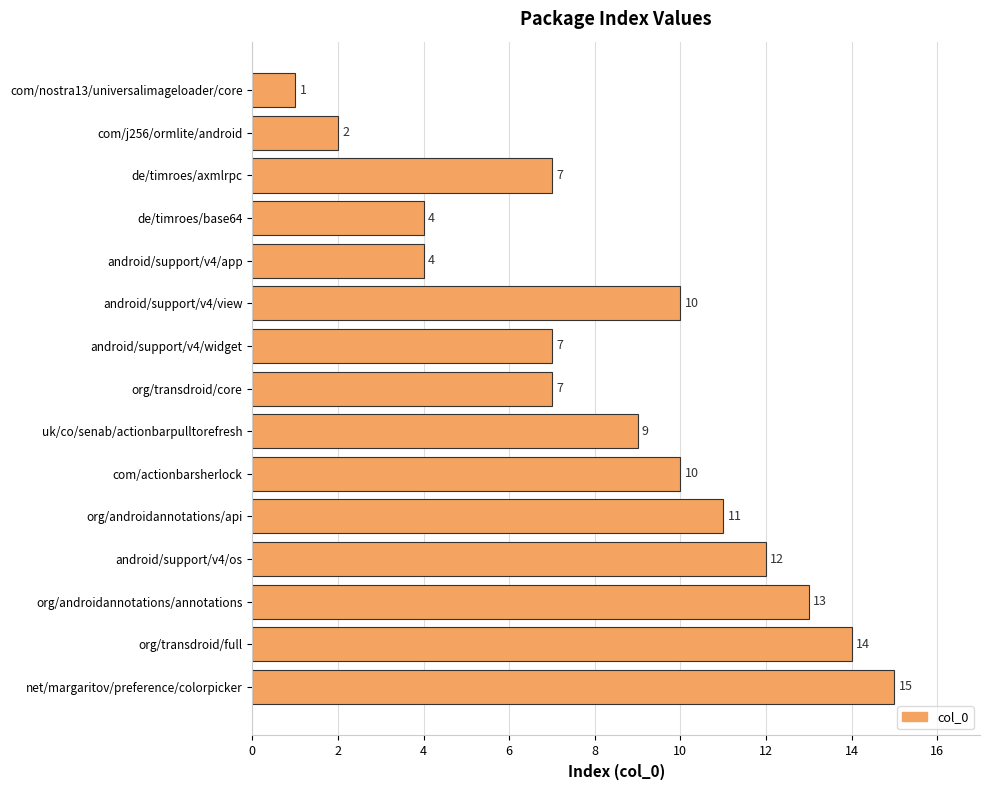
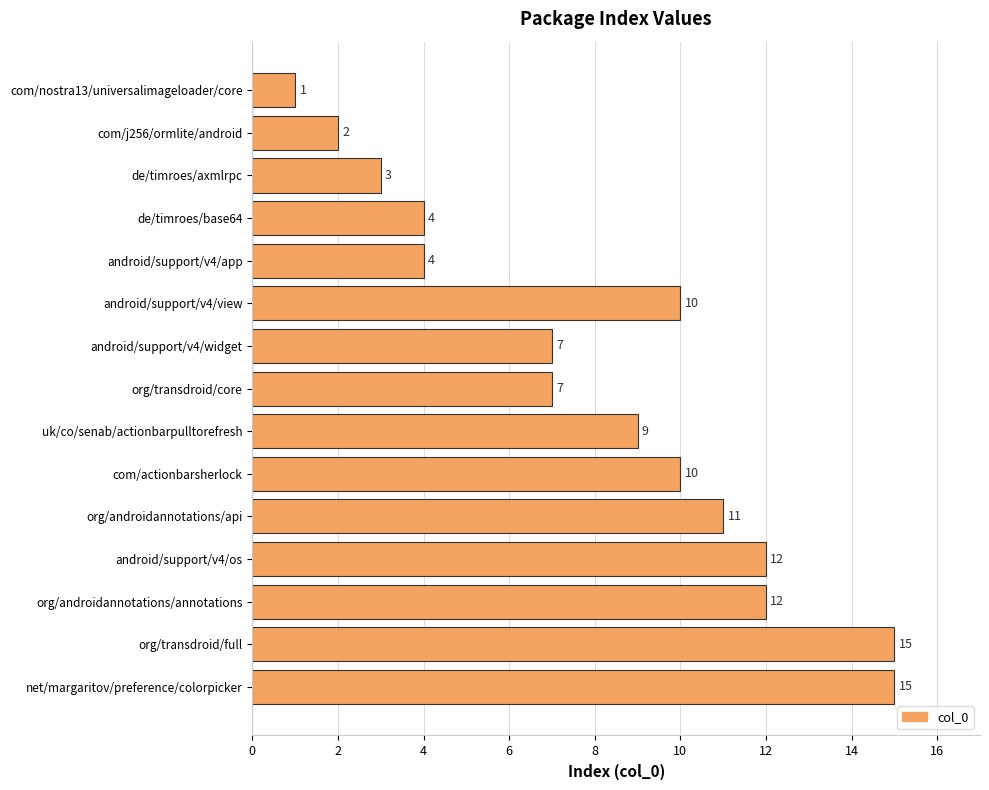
de/timroes/axmlrpc: 7 -> 3
org/androidannotations/annotations: 13 -> 12
org/transdroid/full: 14 -> 15
